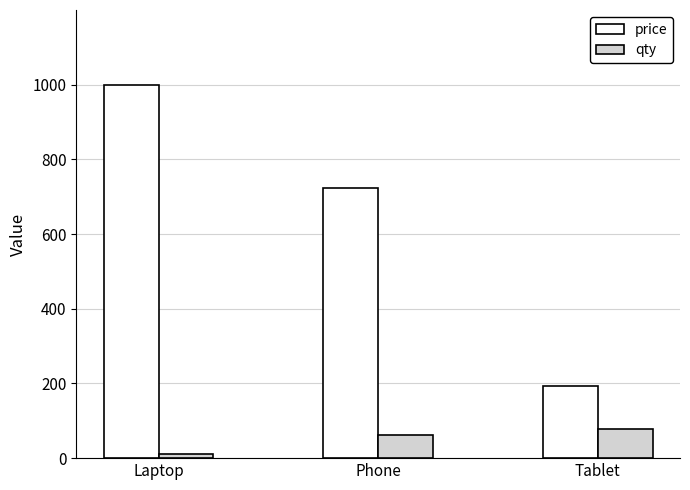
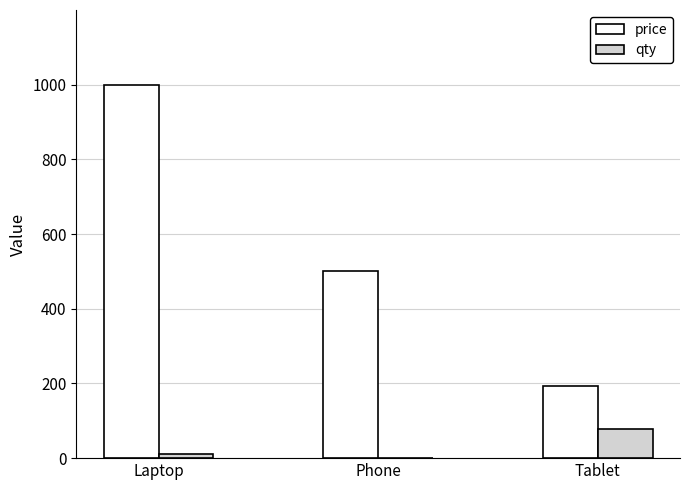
price, Phone: 720 -> 500
qty, Phone: 60 -> 0
